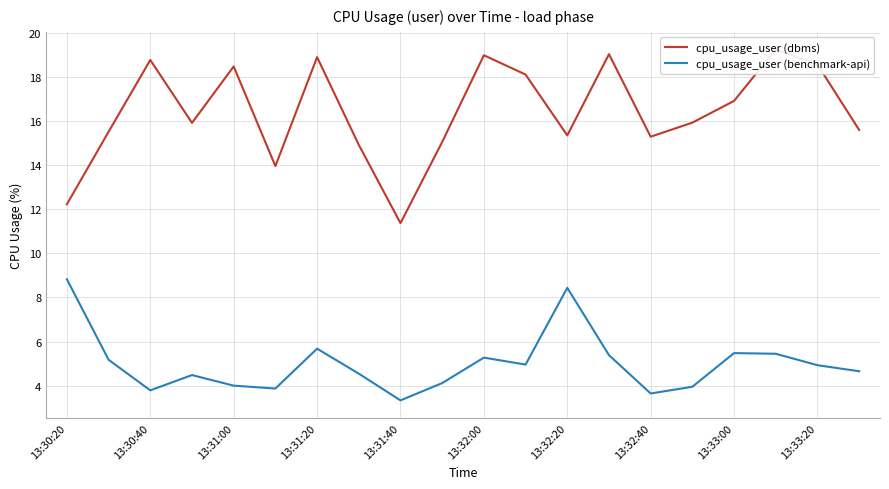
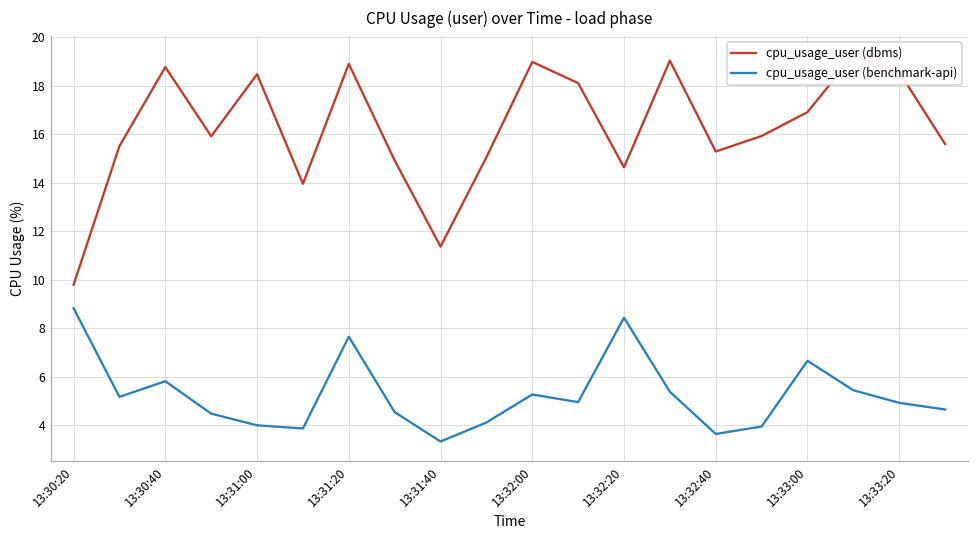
cpu_usage_user (dbms), 13:30:20: 12.2 -> 9.8
cpu_usage_user (benchmark-api), 13:30:40: 3.8 -> 5.8
cpu_usage_user (benchmark-api), 13:31:20: 5.7 -> 7.7
cpu_usage_user (dbms), 13:32:20: 15.3 -> 14.6
cpu_usage_user (benchmark-api), 13:33:00: 5.5 -> 6.7
